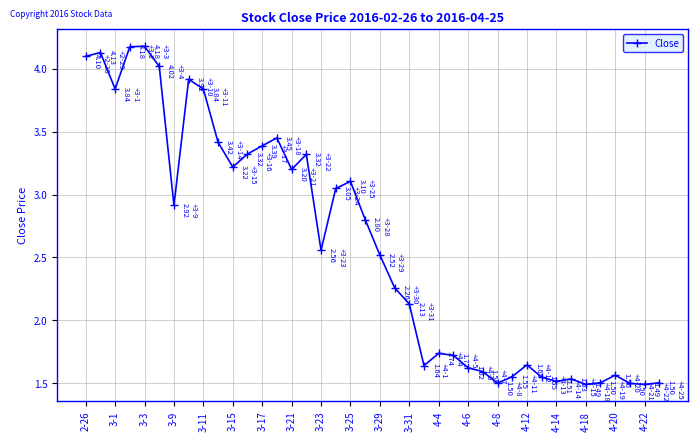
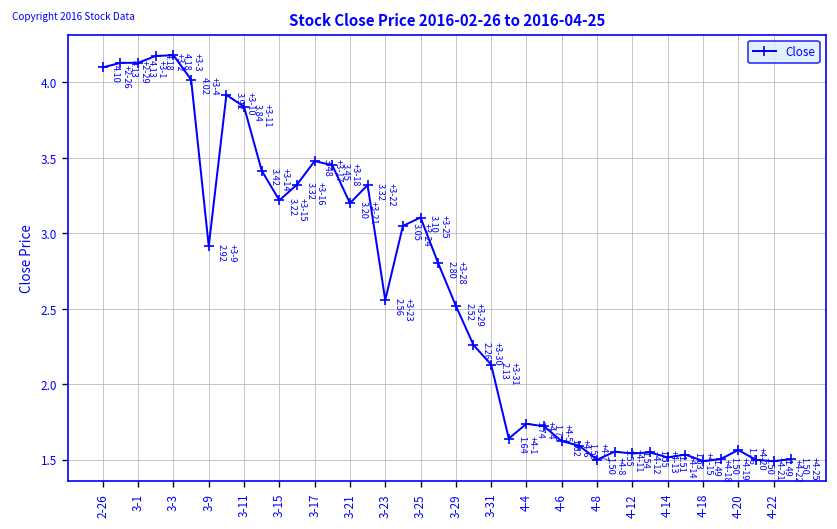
3-1: 3.84 -> 4.13
3-17: 3.39 -> 3.48
4-12: 1.65 -> 1.54
